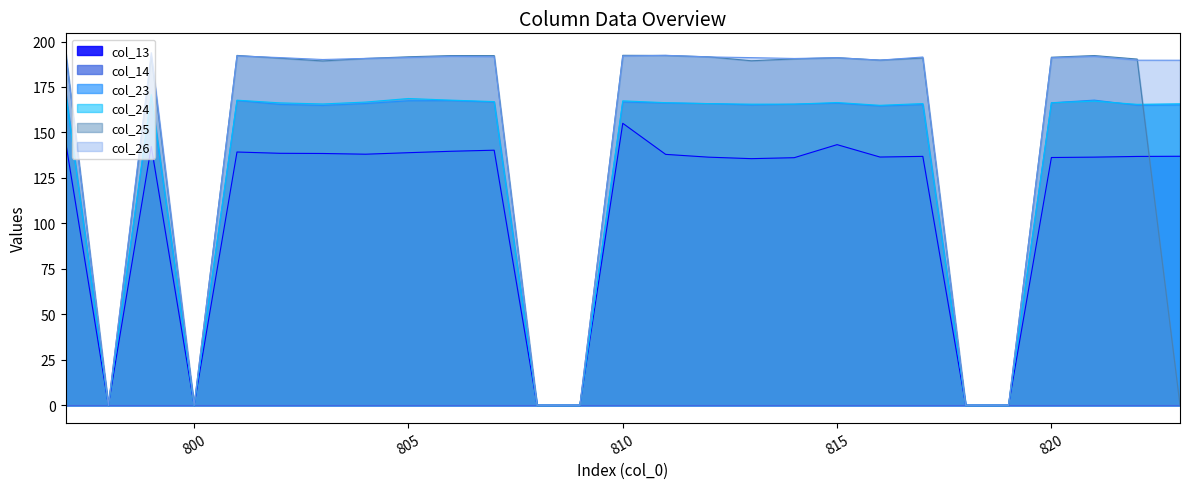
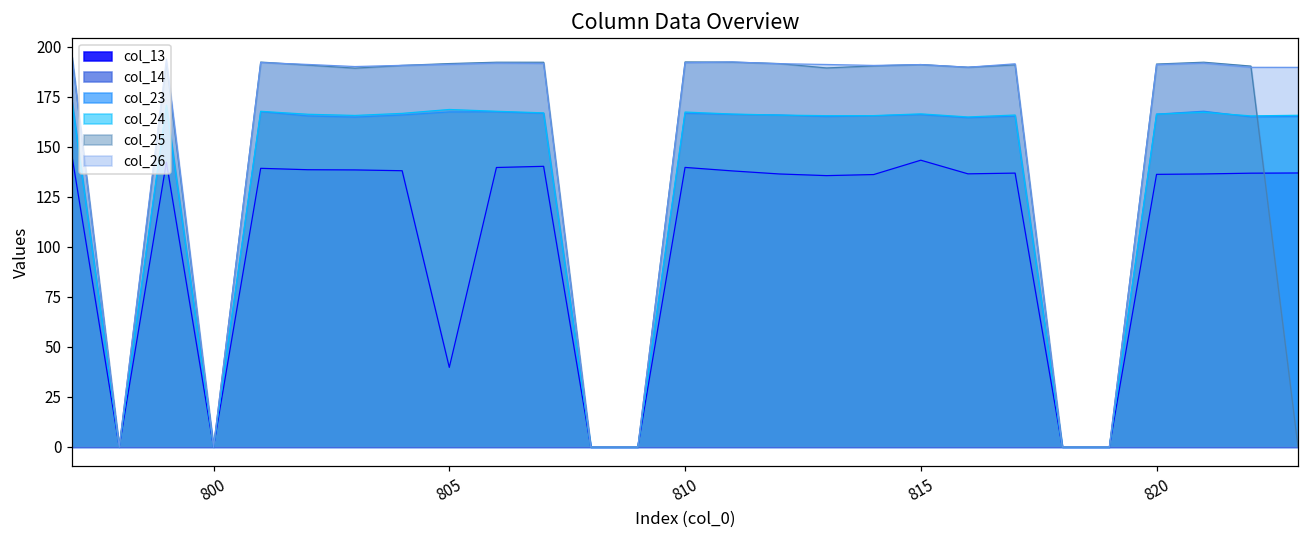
col_13, 805: 139 -> 40
col_13, 810: 155 -> 140
